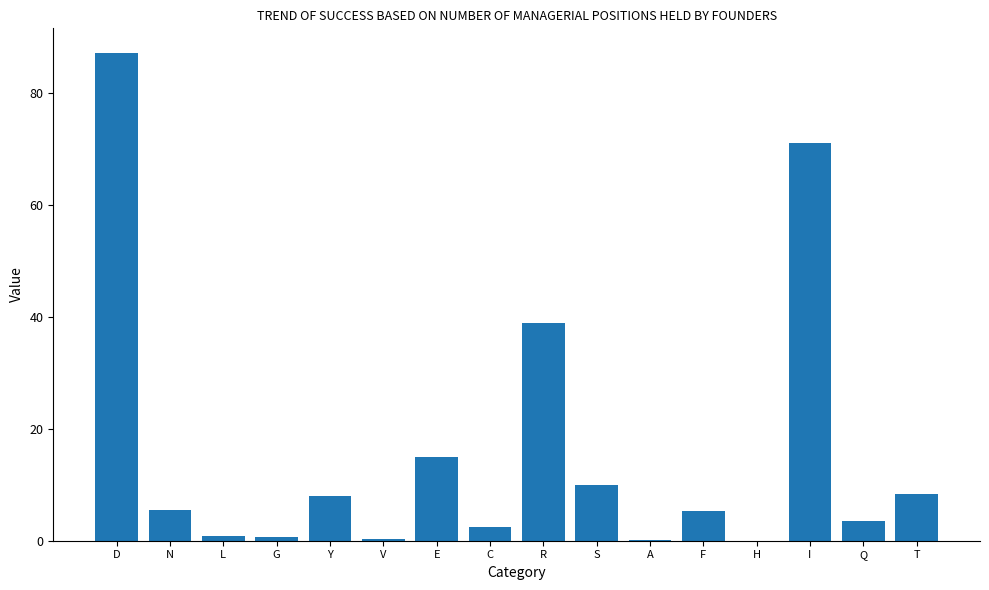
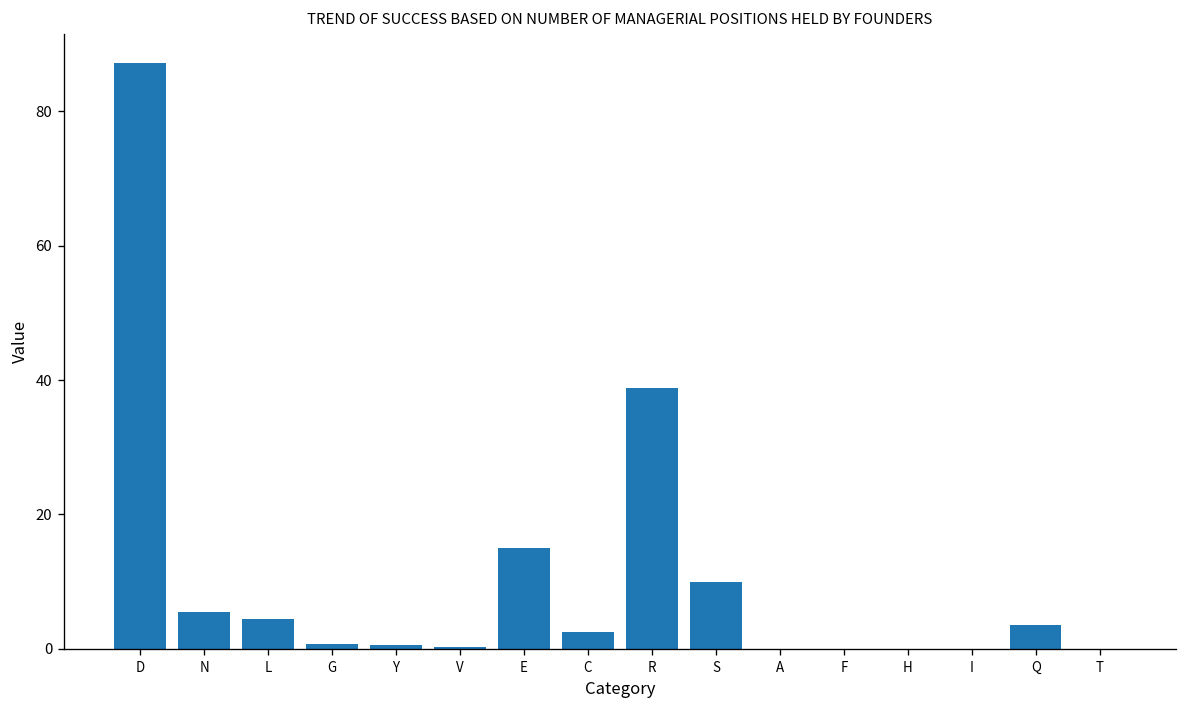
L: 1 -> 5
Y: 8 -> 1
F: 5 -> 0
I: 71 -> 0
T: 8 -> 0
